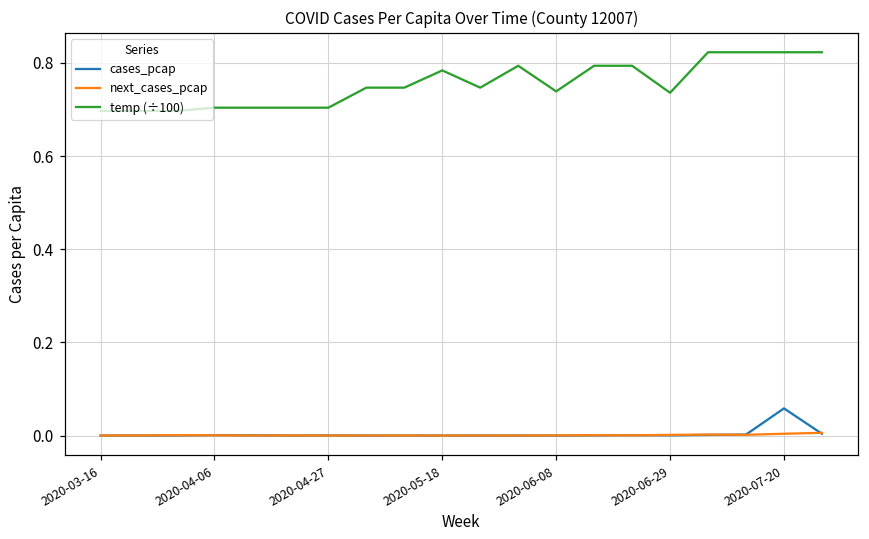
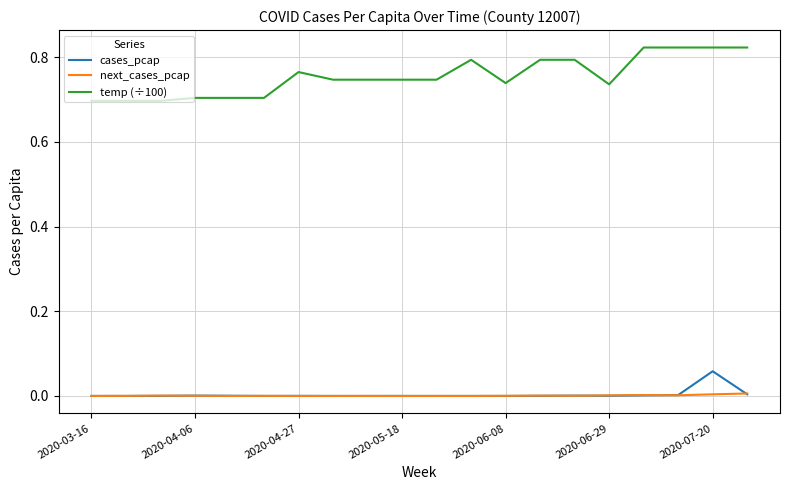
temp (÷100), 2020-04-27: 0.70 -> 0.77
temp (÷100), 2020-05-18: 0.78 -> 0.75
